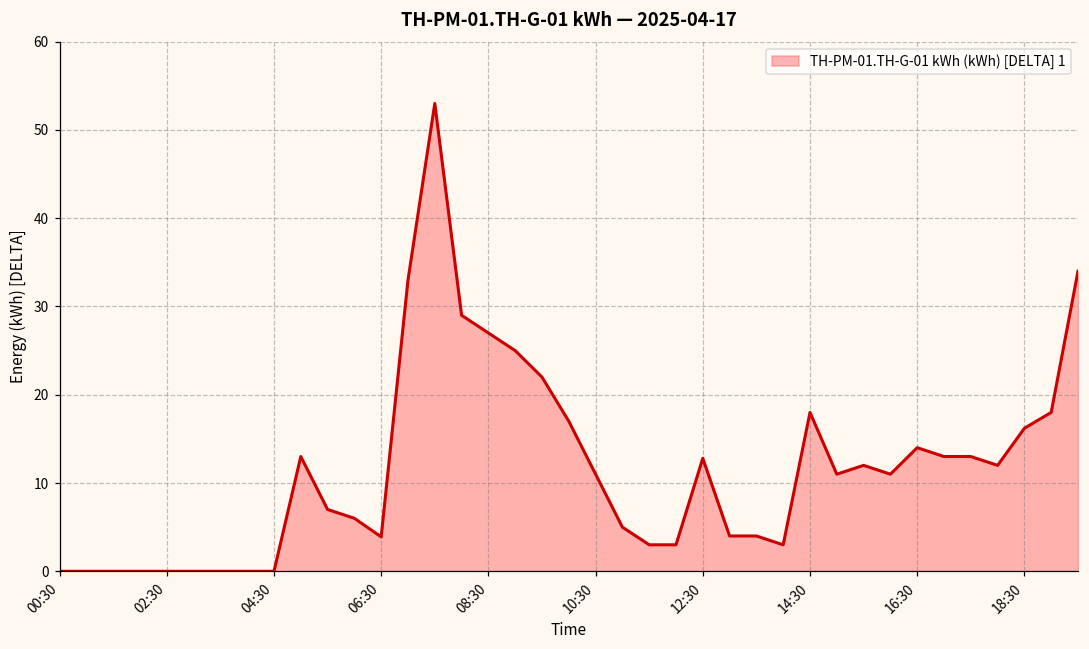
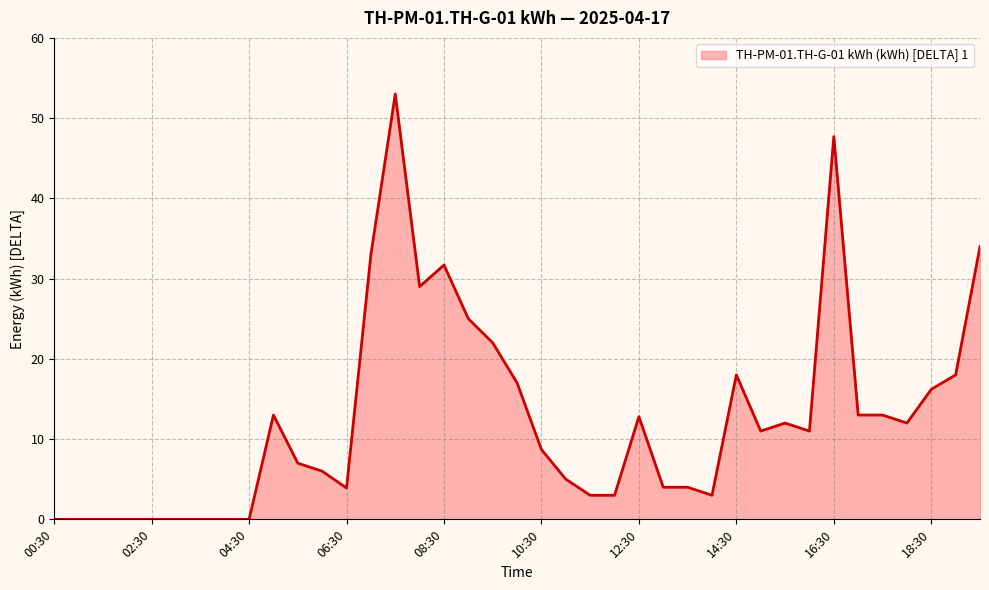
08:30: 27 -> 32
10:30: 11 -> 9
16:30: 14 -> 48
